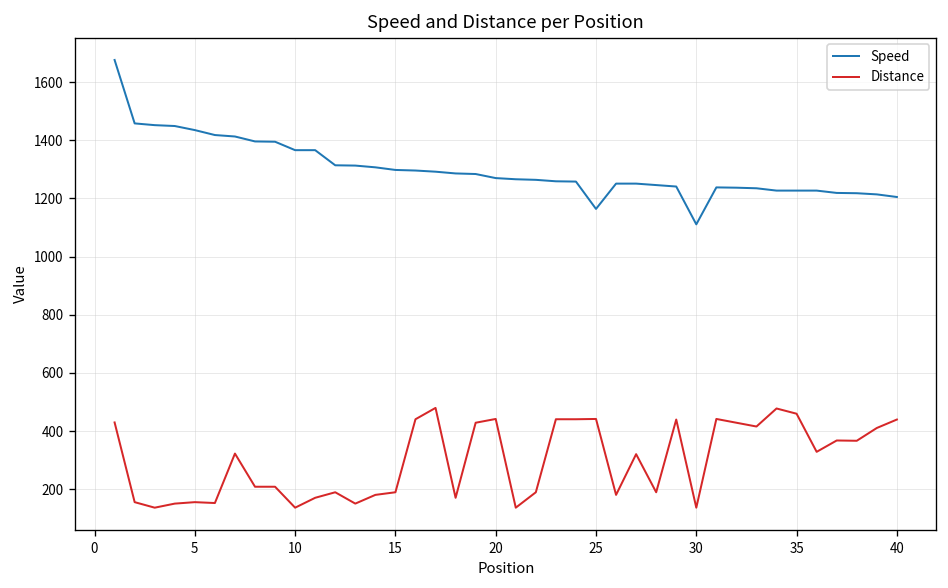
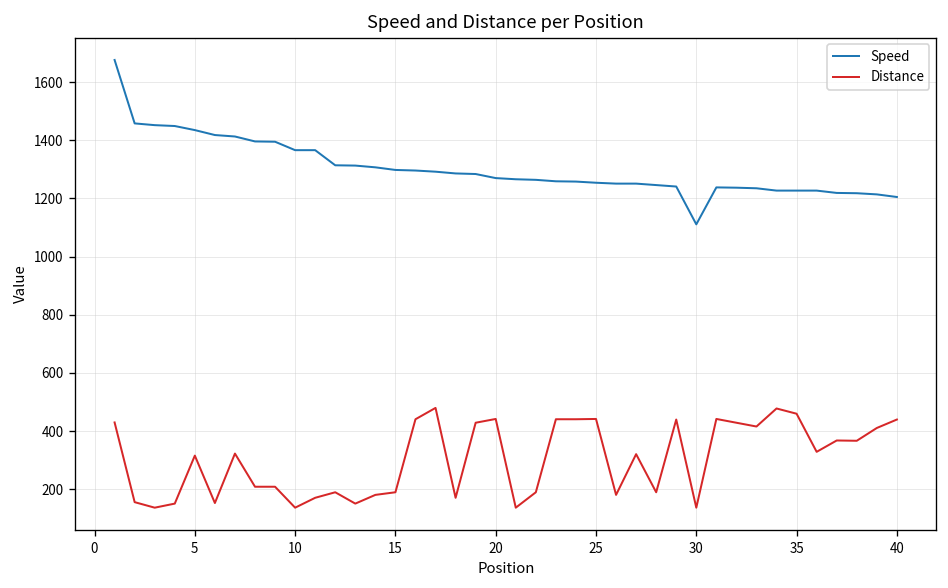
Distance, 5: 160 -> 320
Speed, 25: 1160 -> 1250
